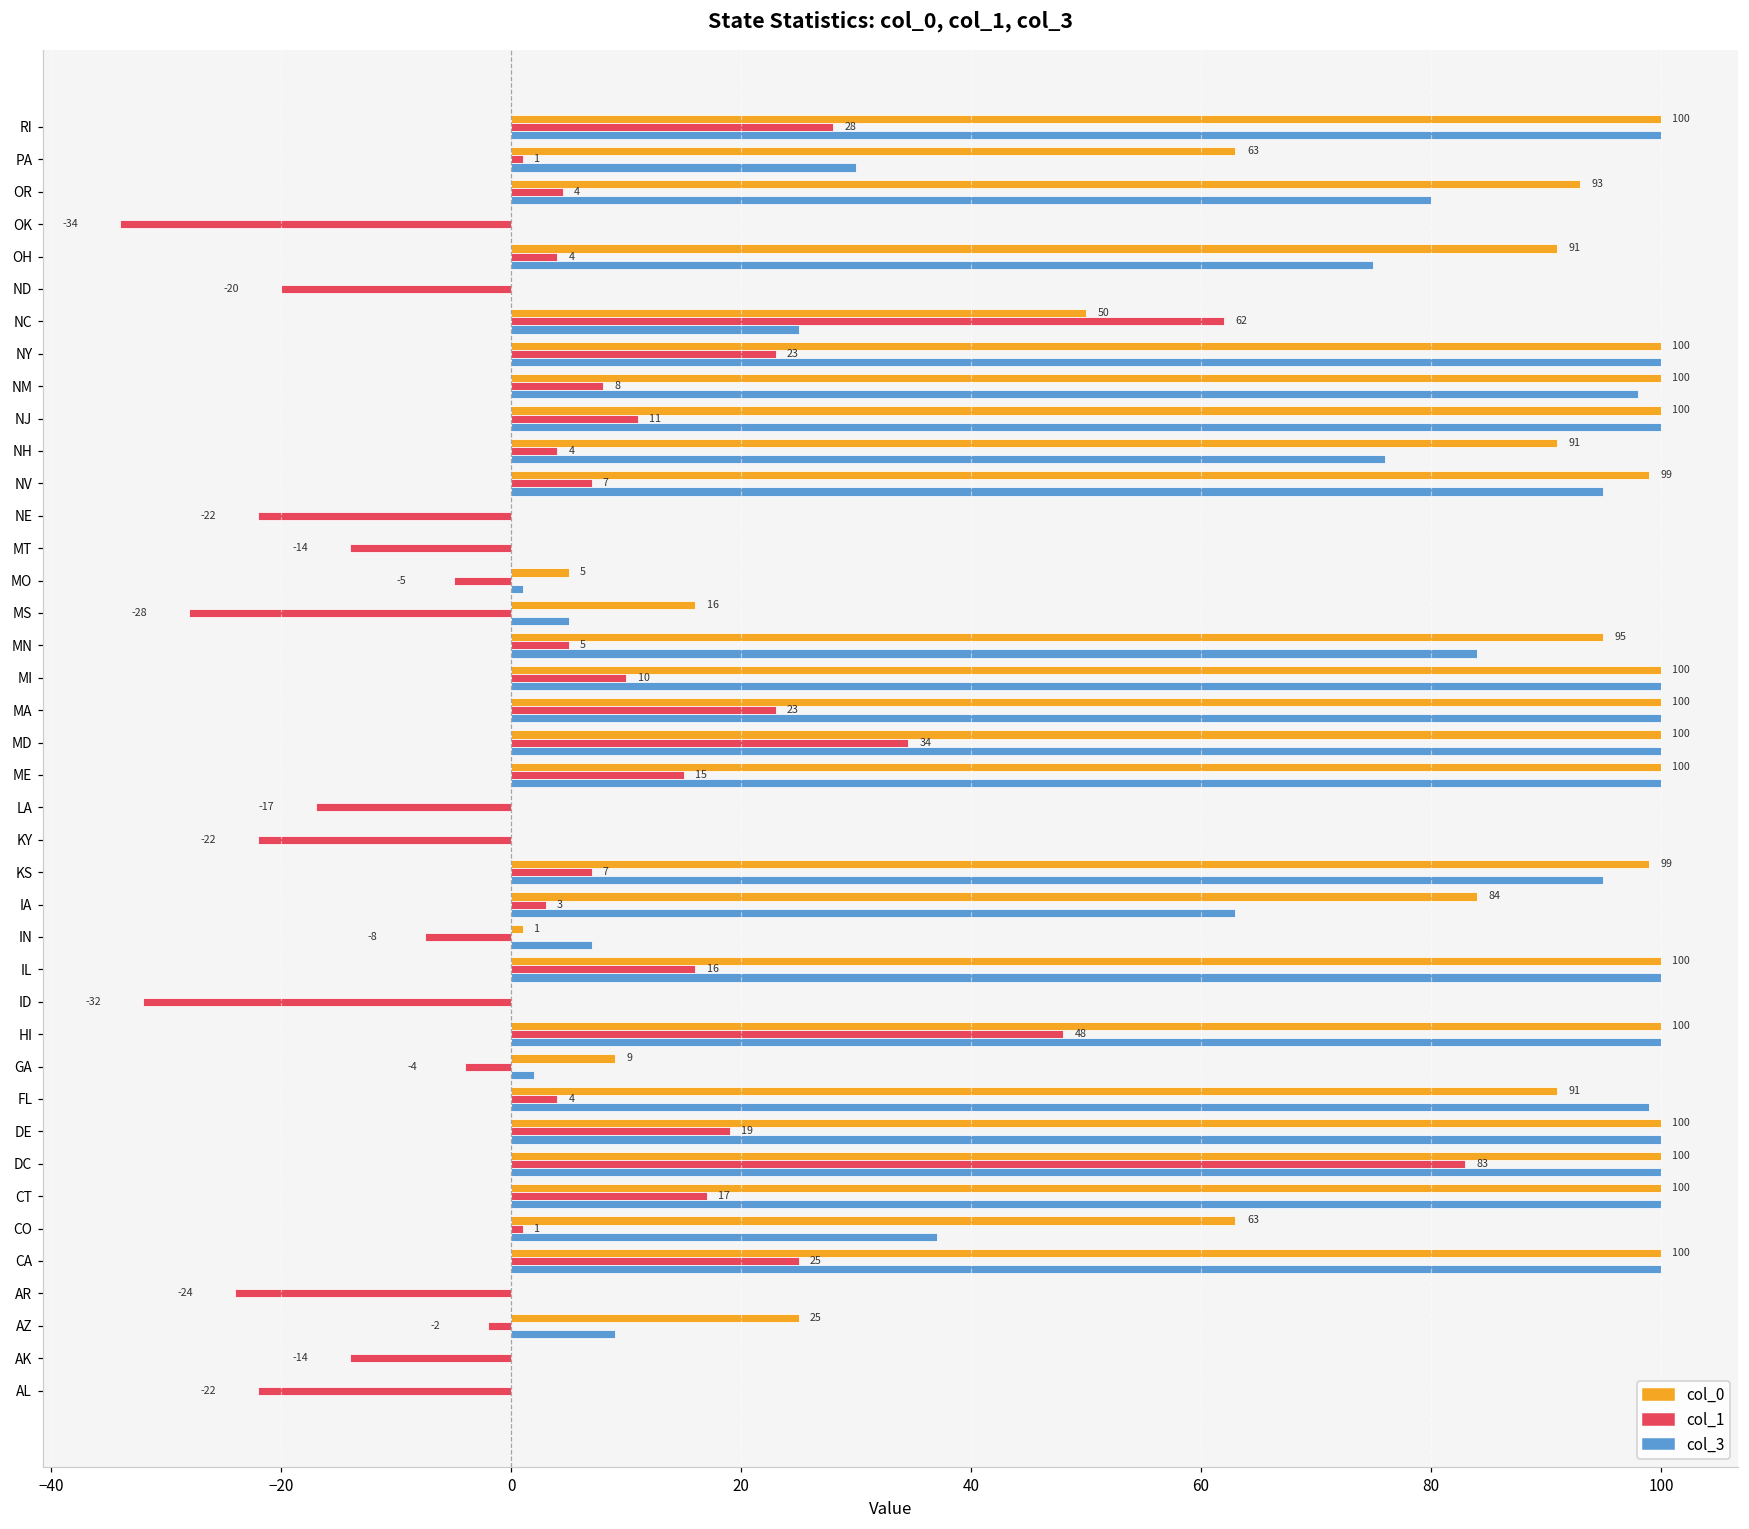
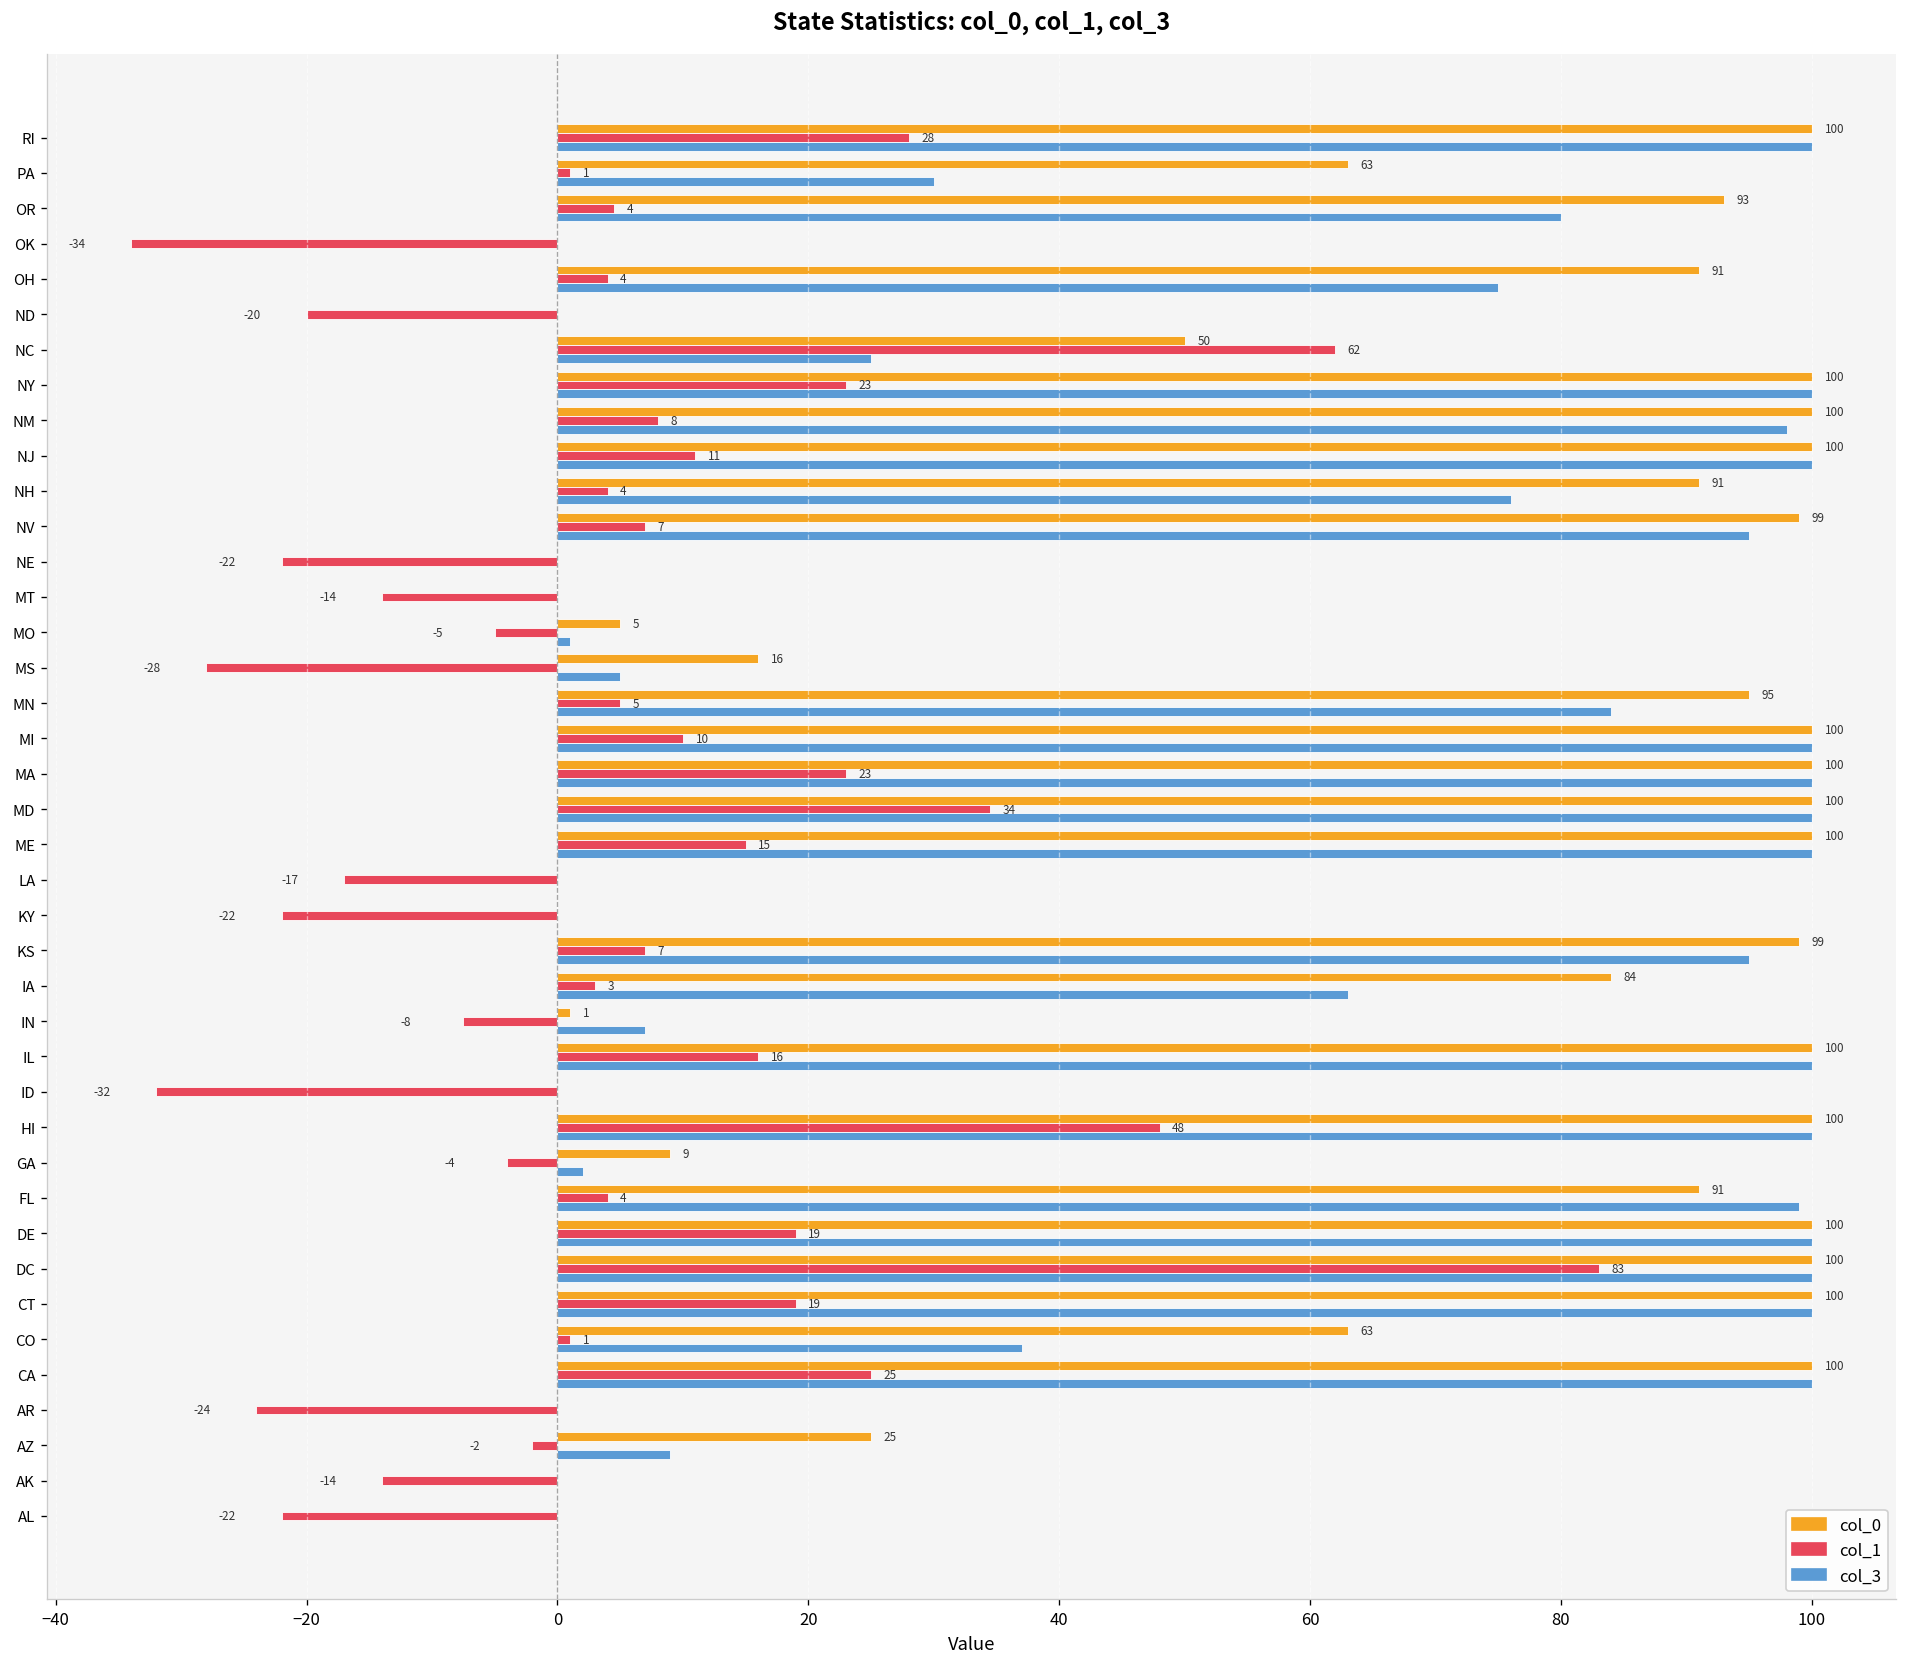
col_1, CT: 17 -> 19
